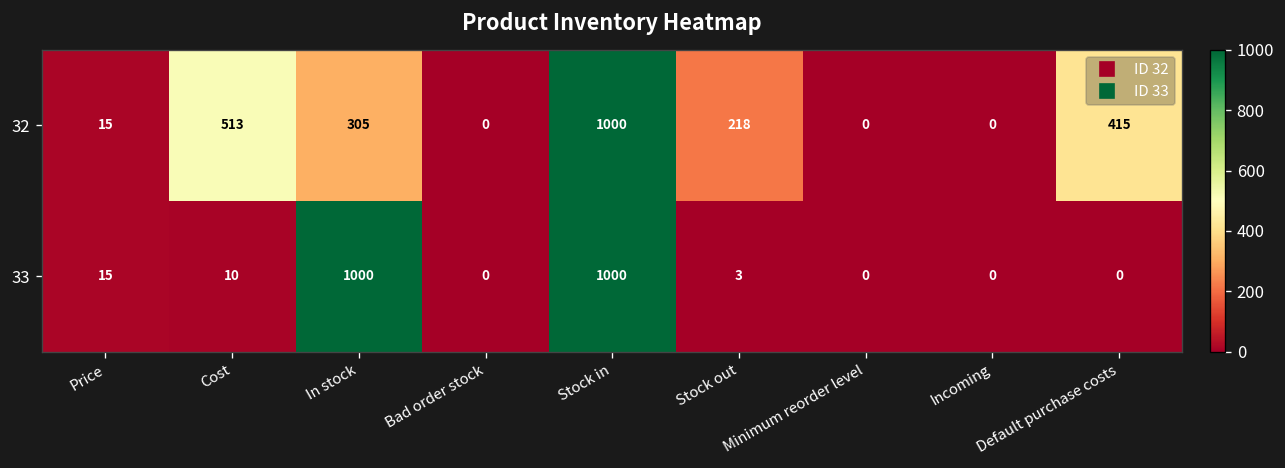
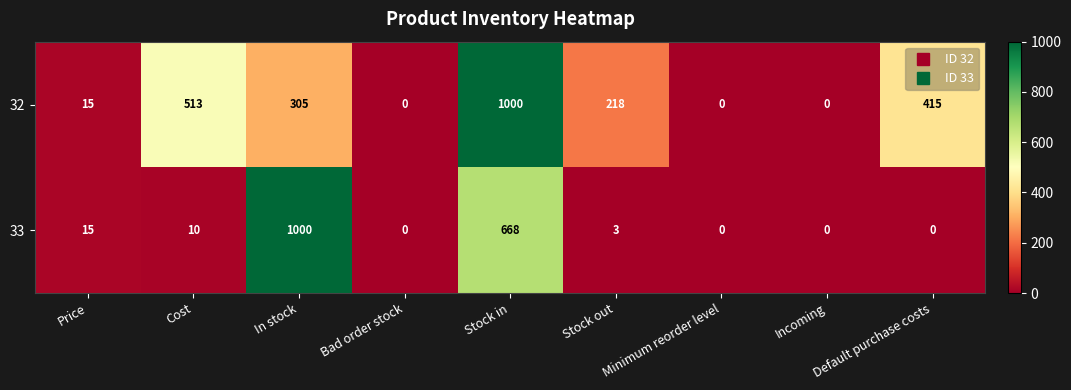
33, Stock in: 1000 -> 668
